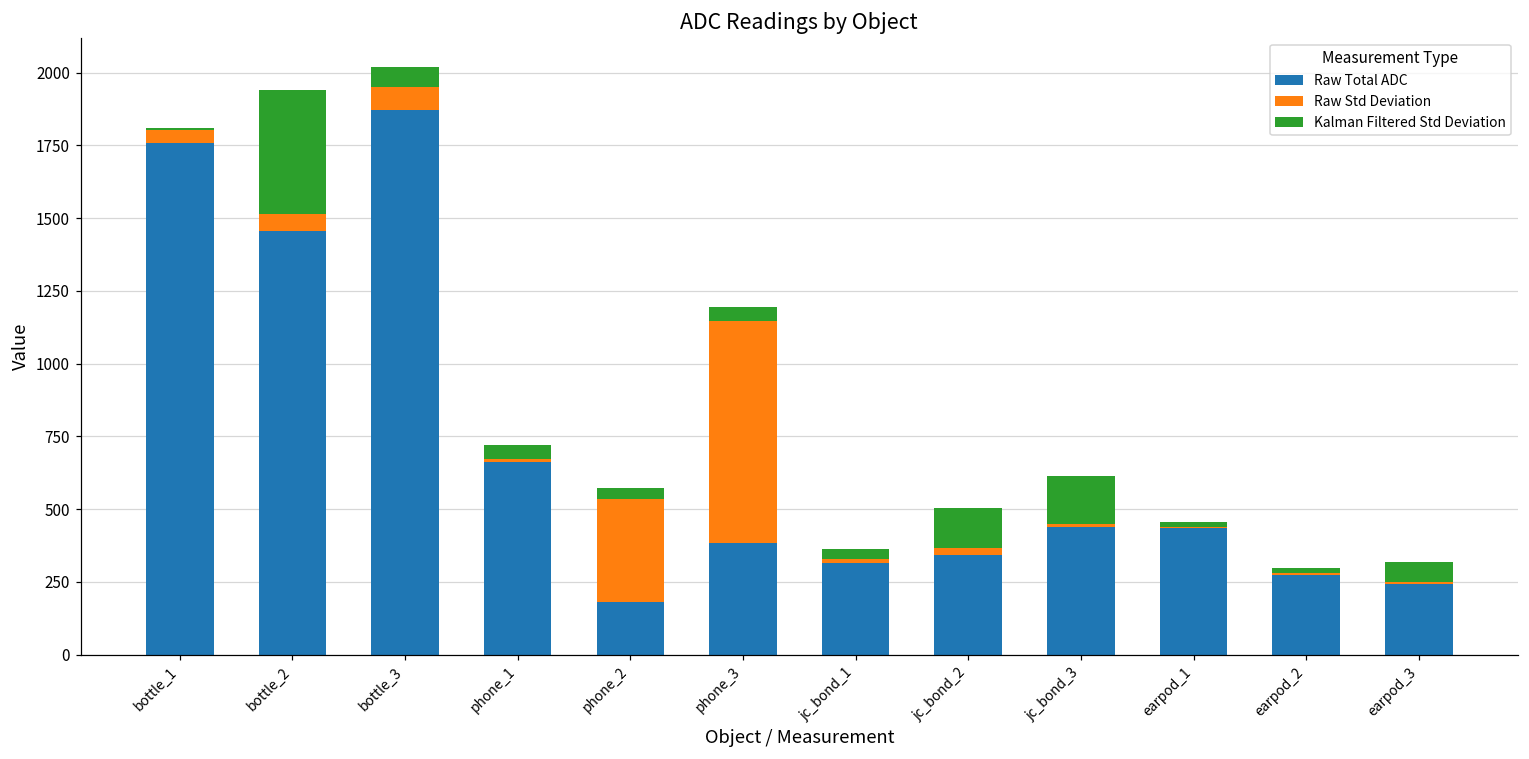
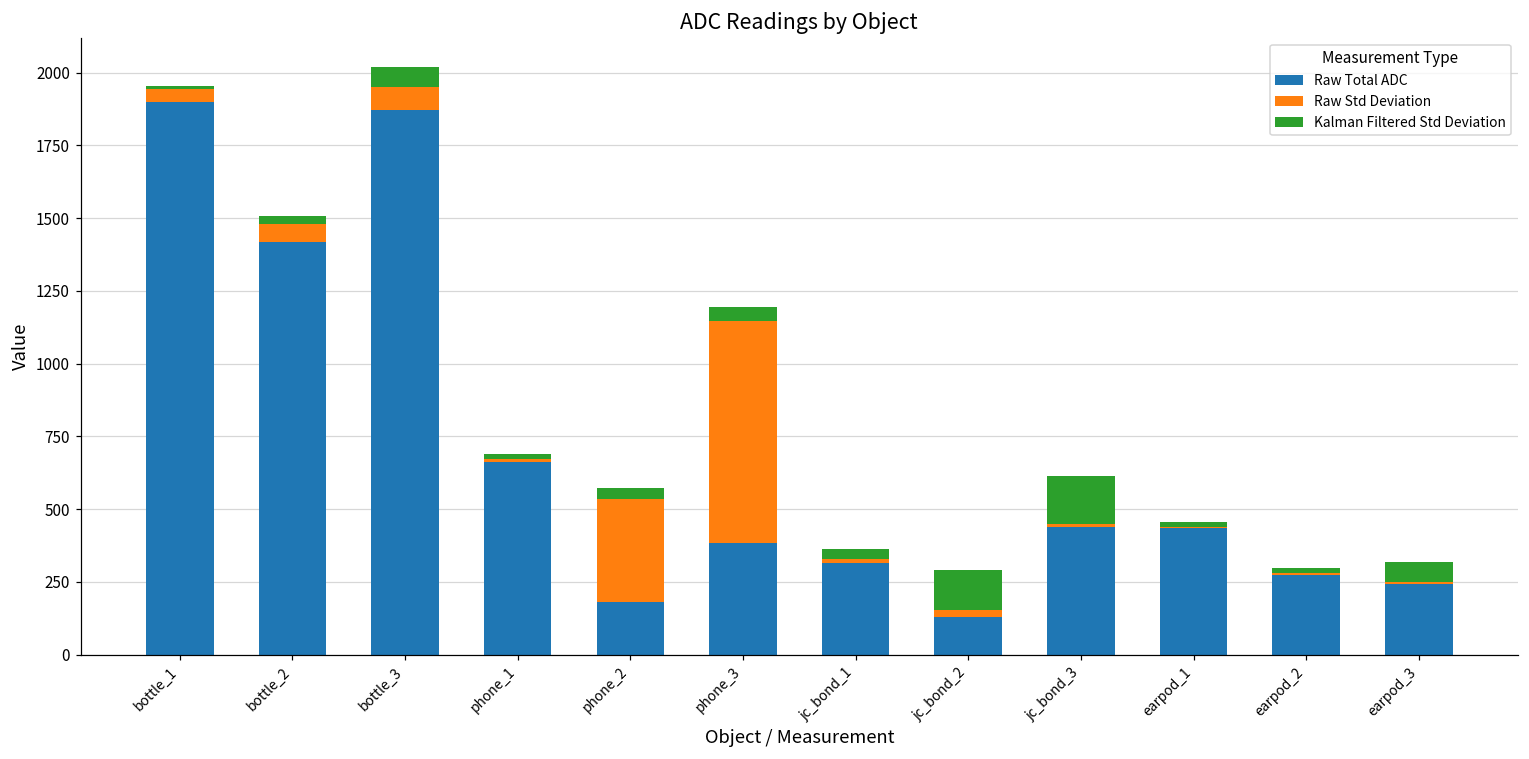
Raw Total ADC, bottle_1: 1760 -> 1900
Raw Total ADC, bottle_2: 1450 -> 1420
Kalman Filtered Std Deviation, bottle_2: 420 -> 30
Kalman Filtered Std Deviation, phone_1: 50 -> 20
Raw Total ADC, jc_bond_2: 340 -> 130
